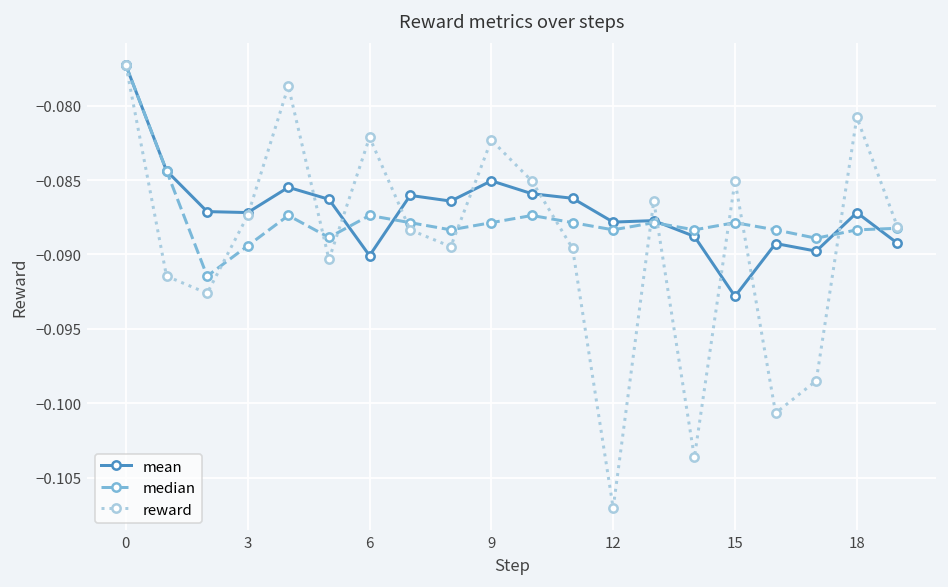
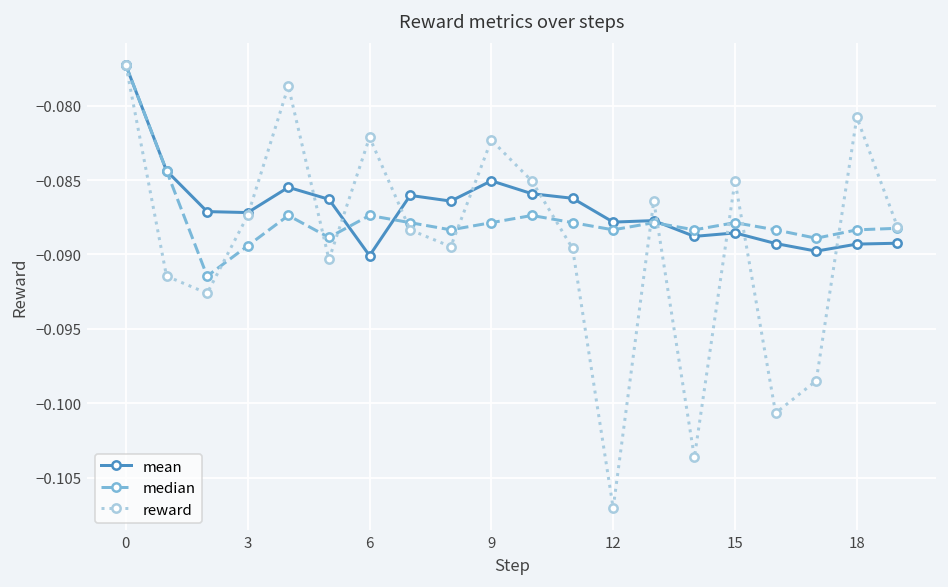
mean, 15: -0.0928 -> -0.0886
mean, 18: -0.0872 -> -0.0893
